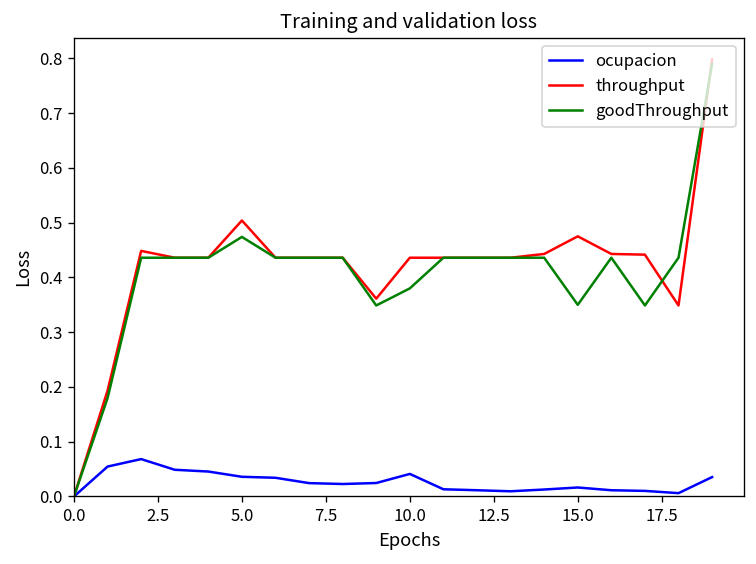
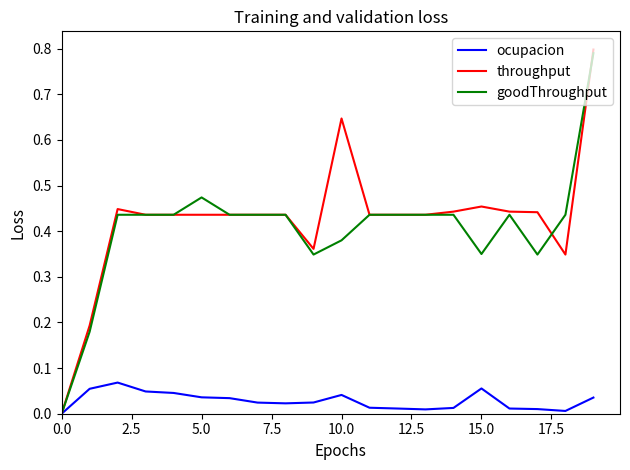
throughput, 5.0: 0.50 -> 0.44
throughput, 10.0: 0.44 -> 0.65
ocupacion, 15.0: 0.02 -> 0.06
throughput, 15.0: 0.48 -> 0.45
